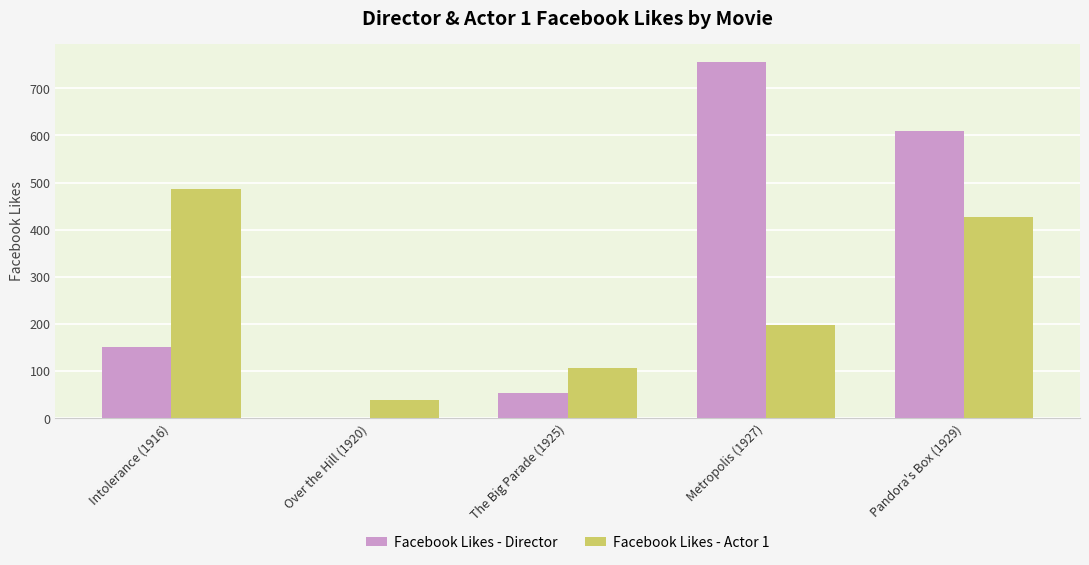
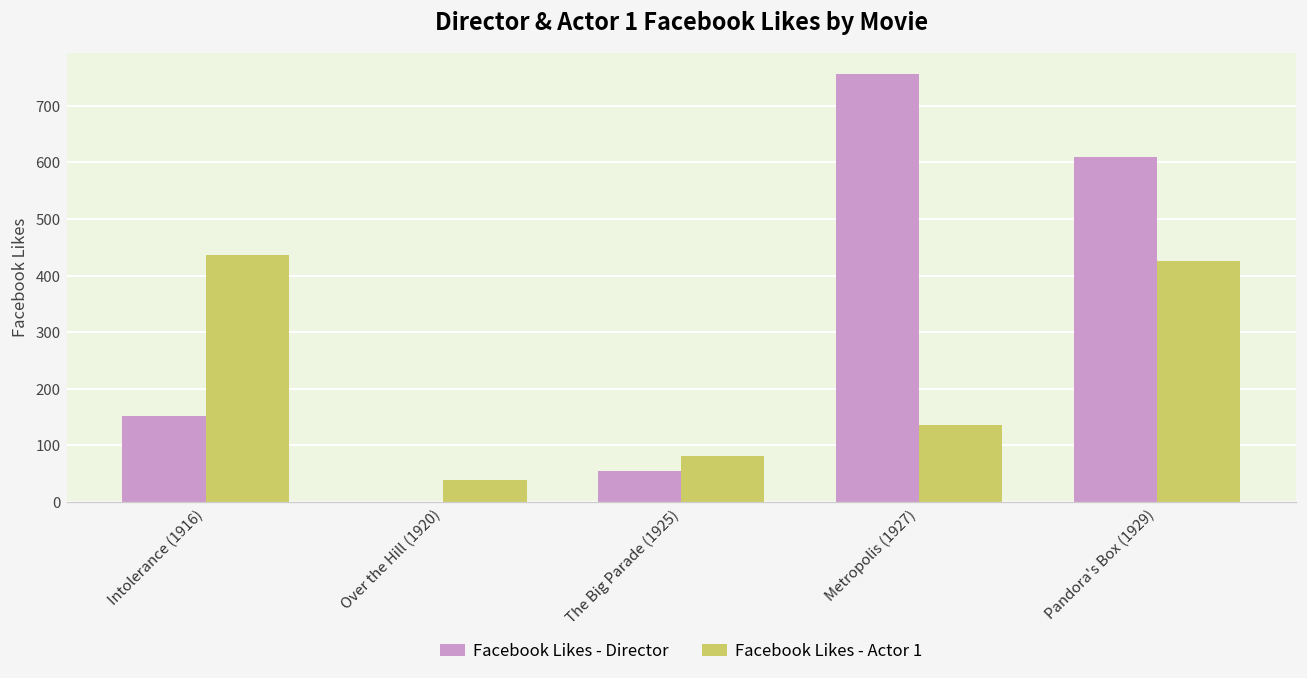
Facebook Likes - Actor 1, Intolerance (1916): 490 -> 440
Facebook Likes - Actor 1, The Big Parade (1925): 110 -> 80
Facebook Likes - Actor 1, Metropolis (1927): 200 -> 140
